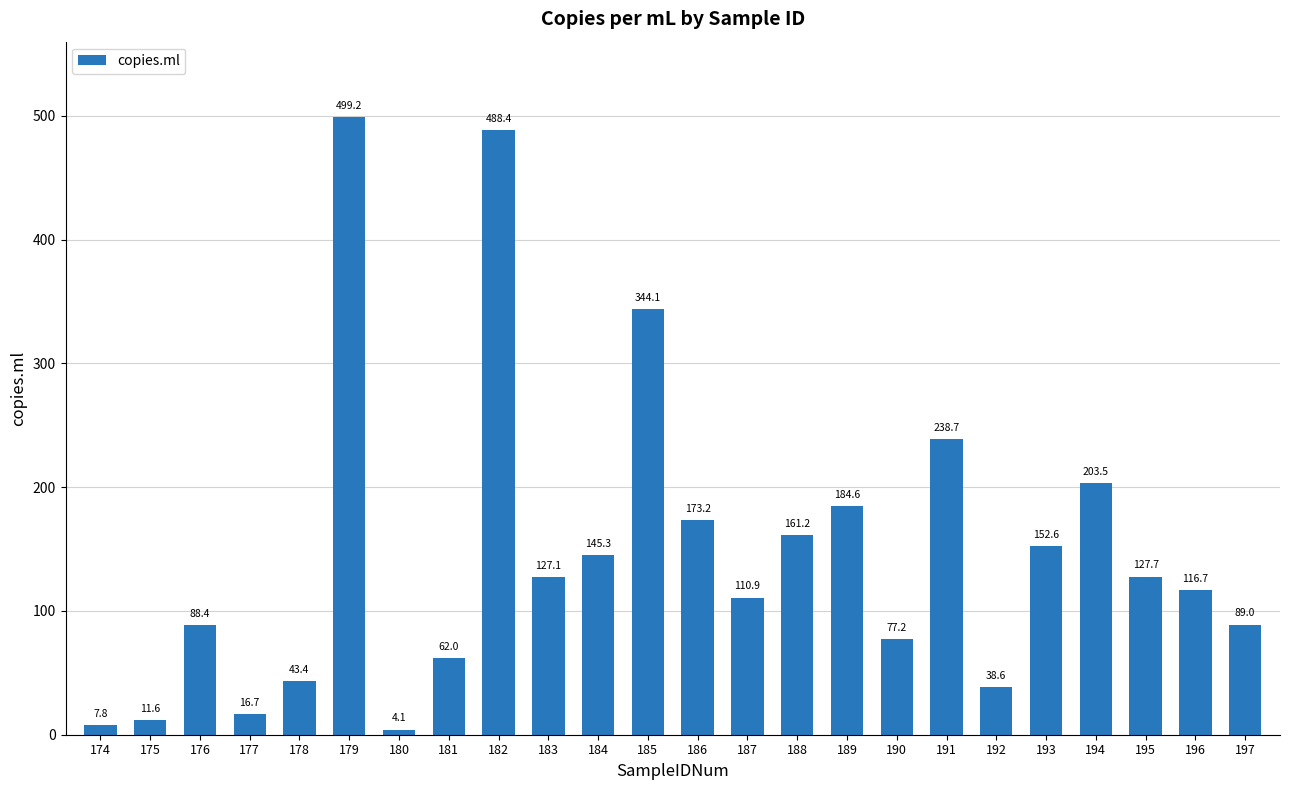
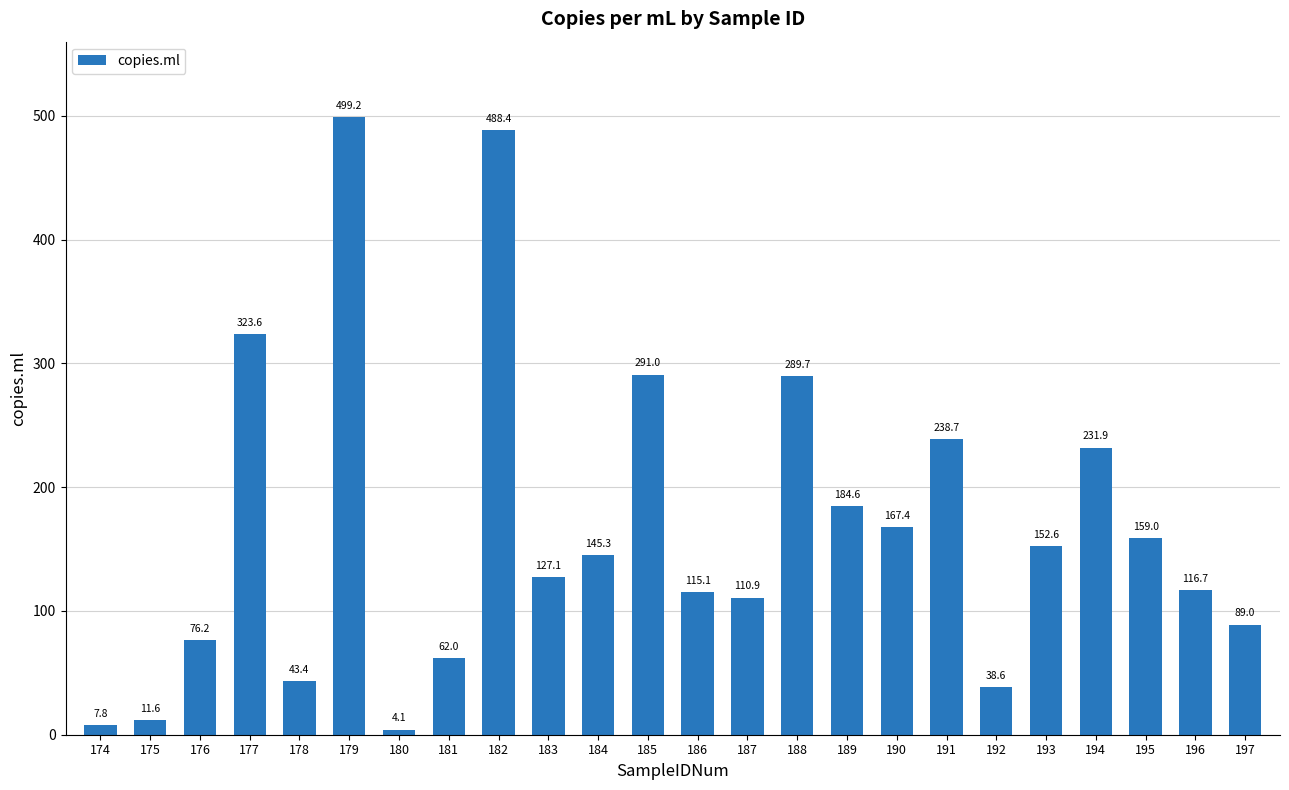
176: 88.4 -> 76.2
177: 16.7 -> 323.6
185: 344.1 -> 291.0
186: 173.2 -> 115.1
188: 161.2 -> 289.7
190: 77.2 -> 167.4
194: 203.5 -> 231.9
195: 127.7 -> 159.0
